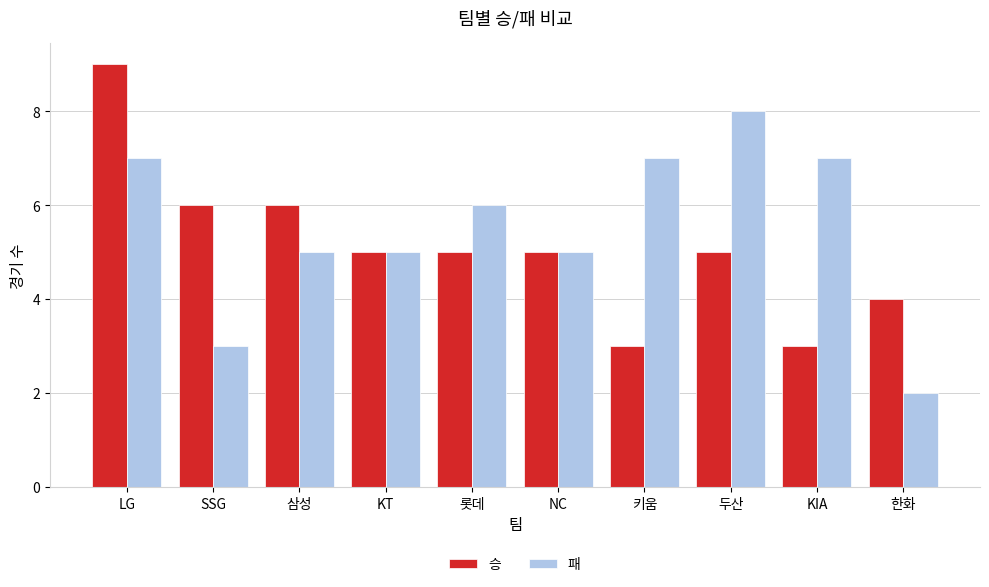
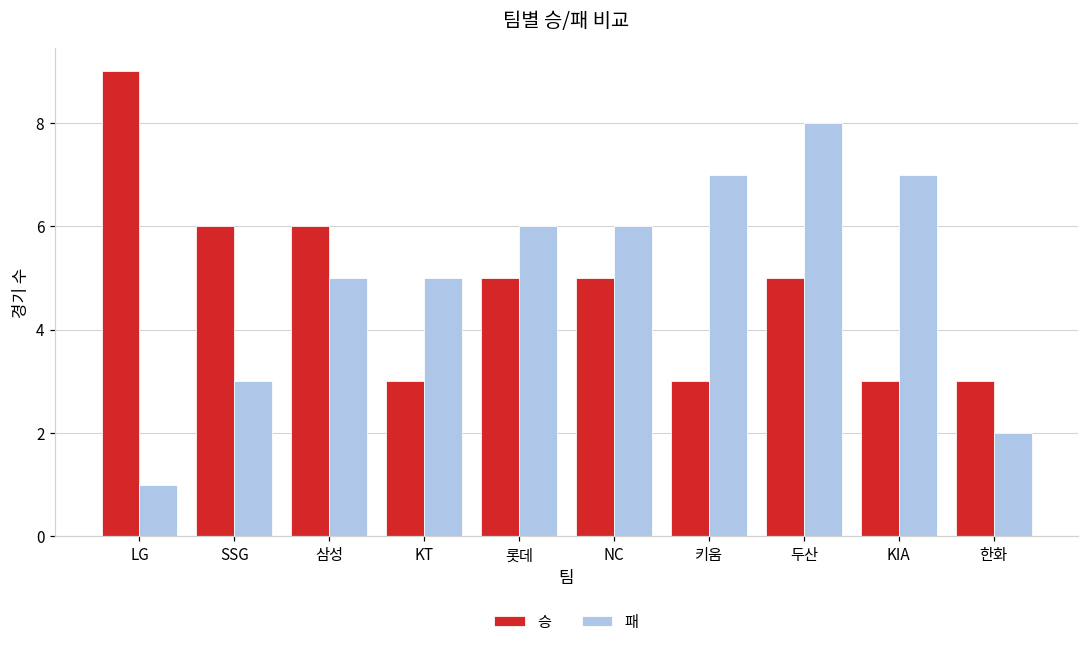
패, LG: 7 -> 1
승, KT: 5 -> 3
패, NC: 5 -> 6
승, 한화: 4 -> 3
